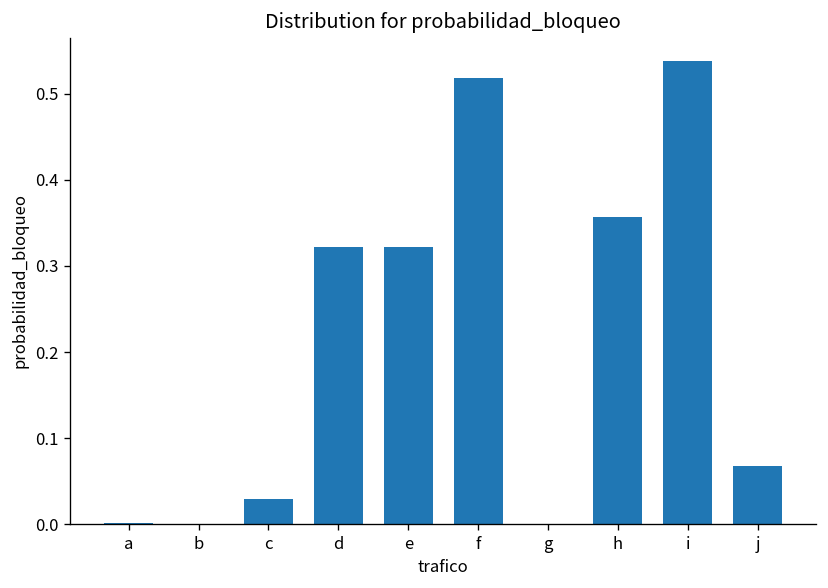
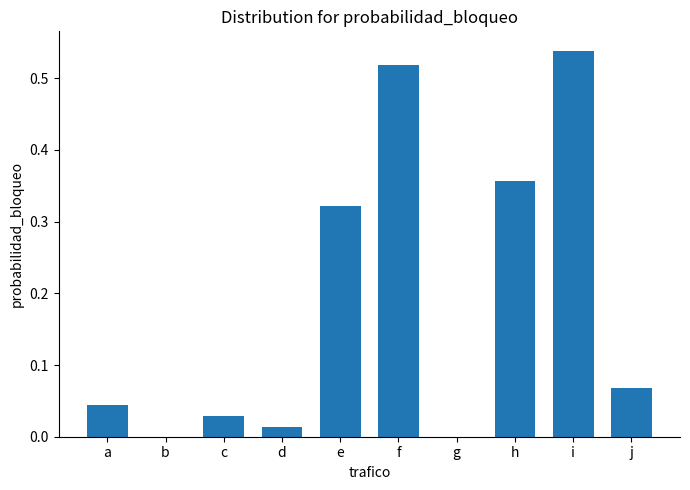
a: 0.00 -> 0.04
d: 0.32 -> 0.01
